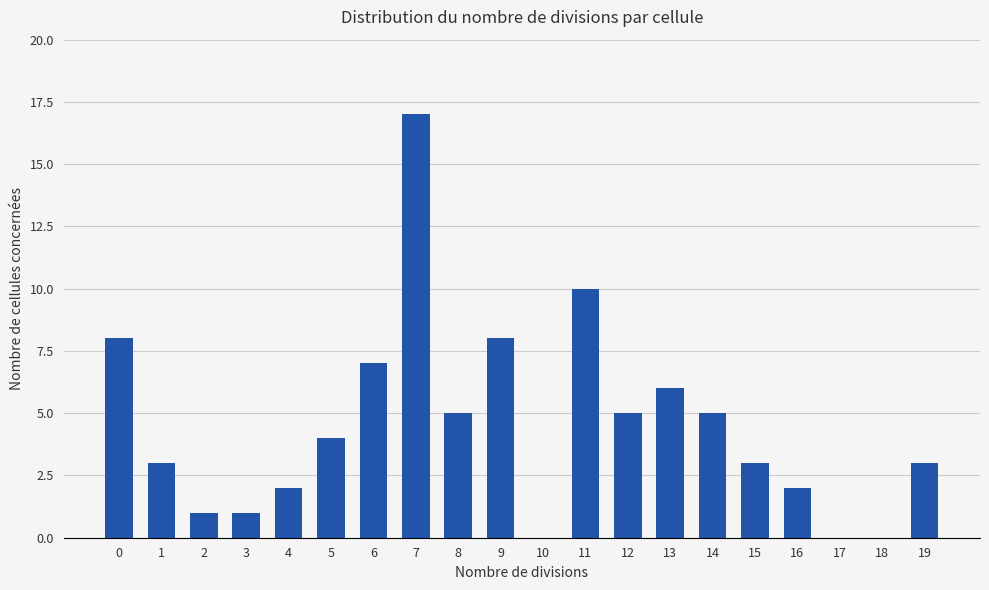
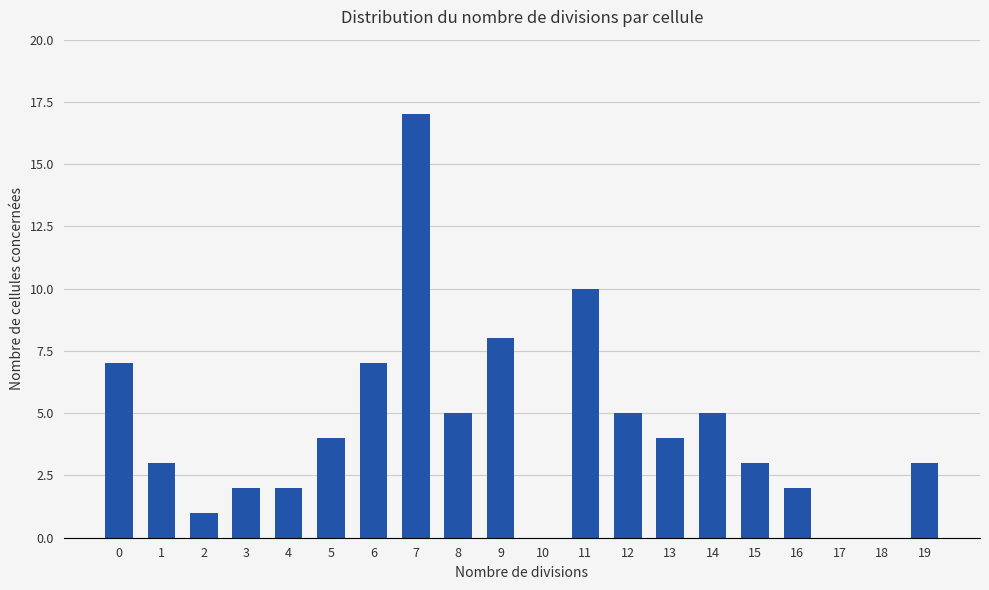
0: 8 -> 7
3: 1 -> 2
13: 6 -> 4
